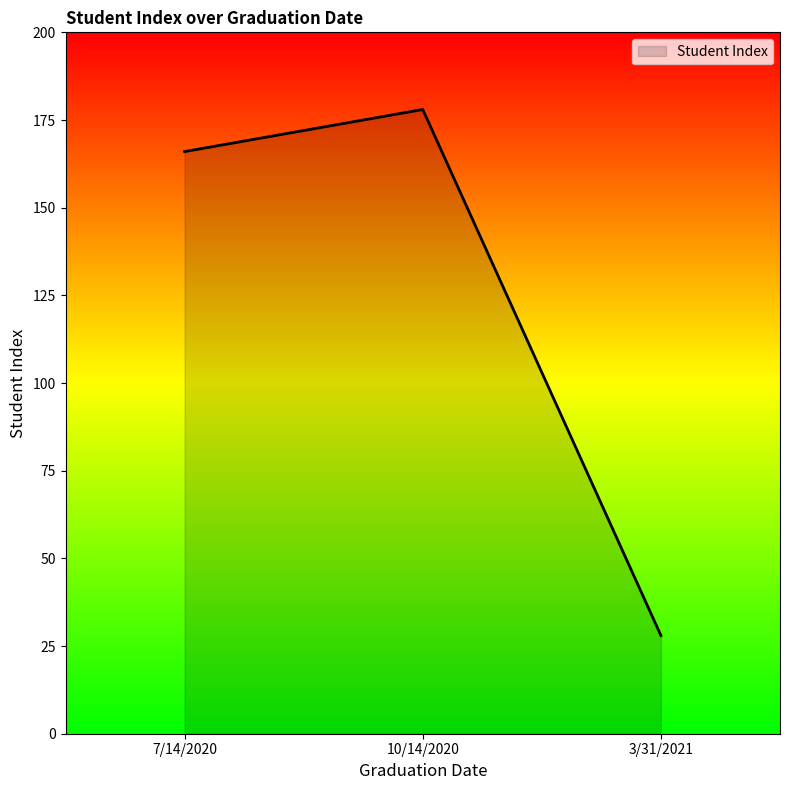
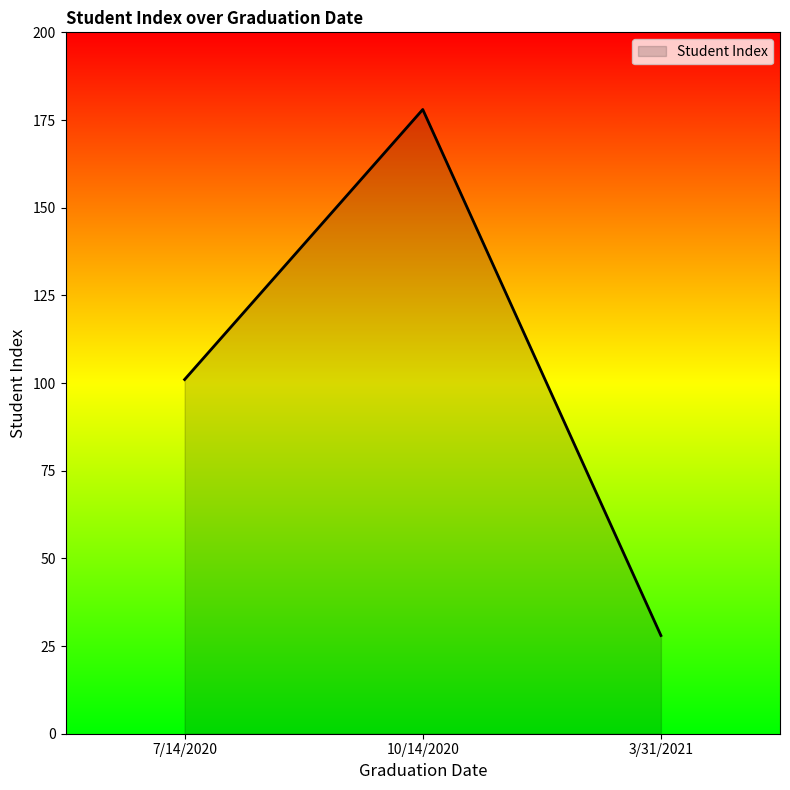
7/14/2020: 166 -> 101
